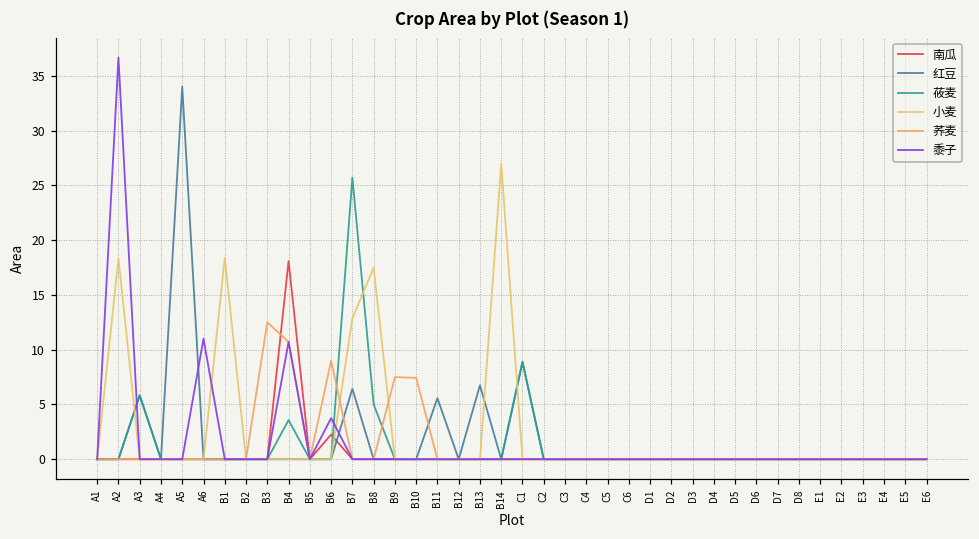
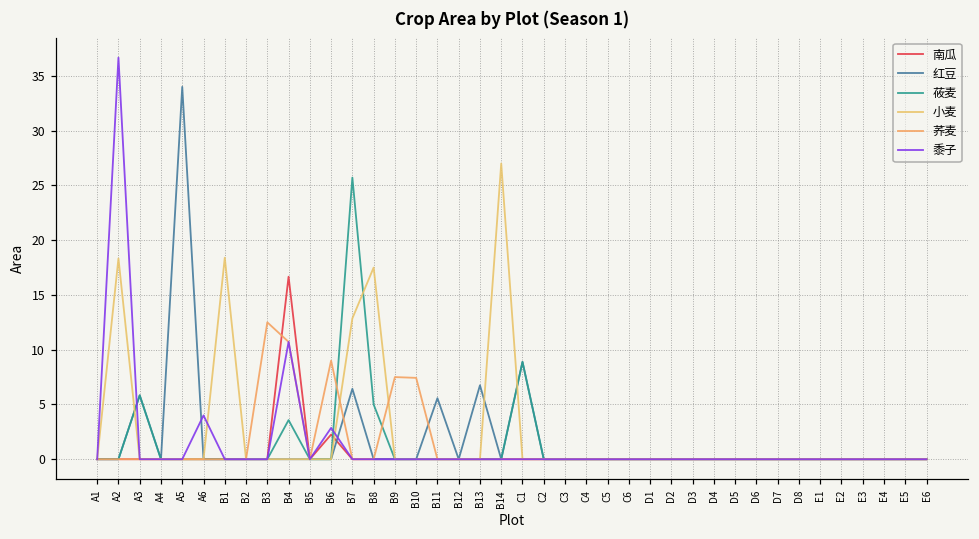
黍子, A6: 11 -> 4
南瓜, B4: 18 -> 17
黍子, B6: 4 -> 3
